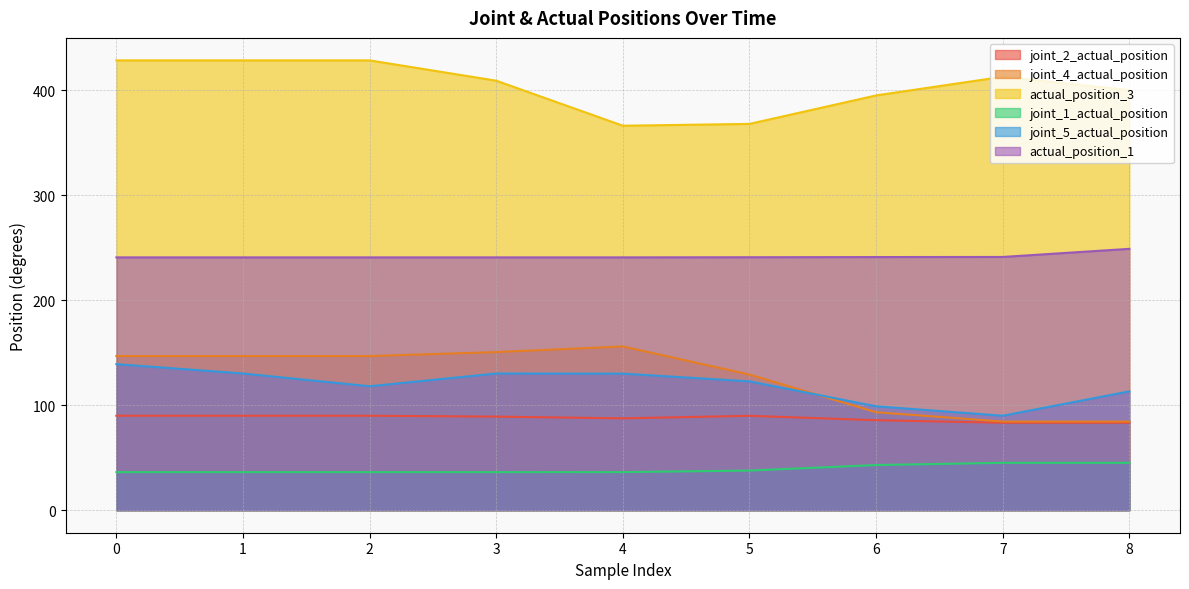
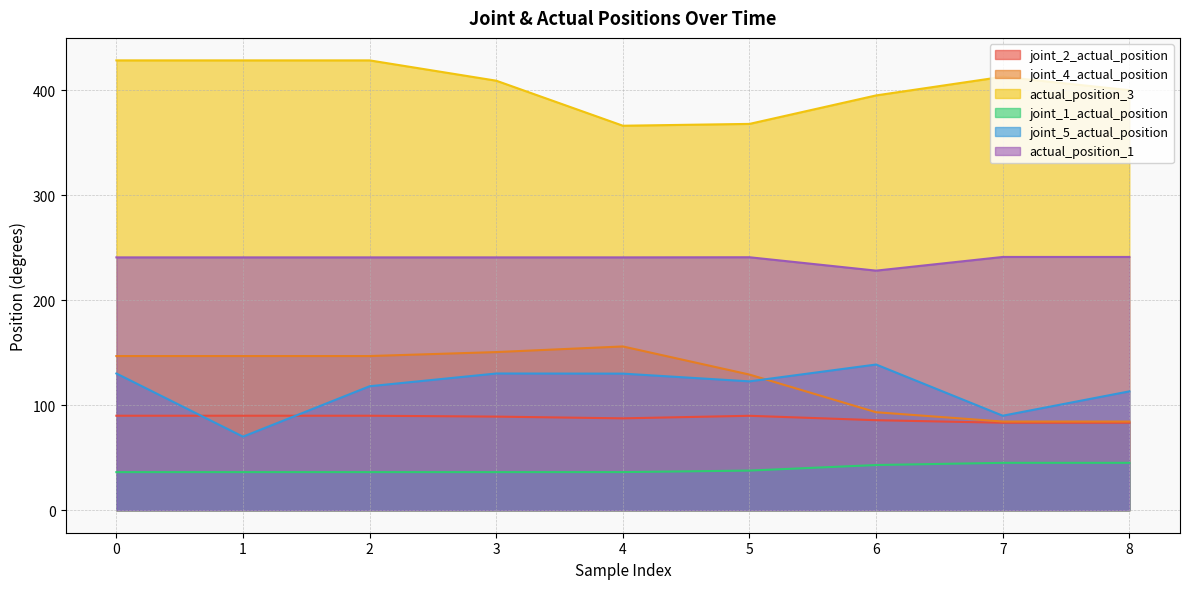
joint_5_actual_position, 0: 139 -> 130
joint_5_actual_position, 1: 130 -> 70
joint_5_actual_position, 6: 99 -> 139
actual_position_1, 6: 241 -> 228
actual_position_1, 8: 249 -> 241
